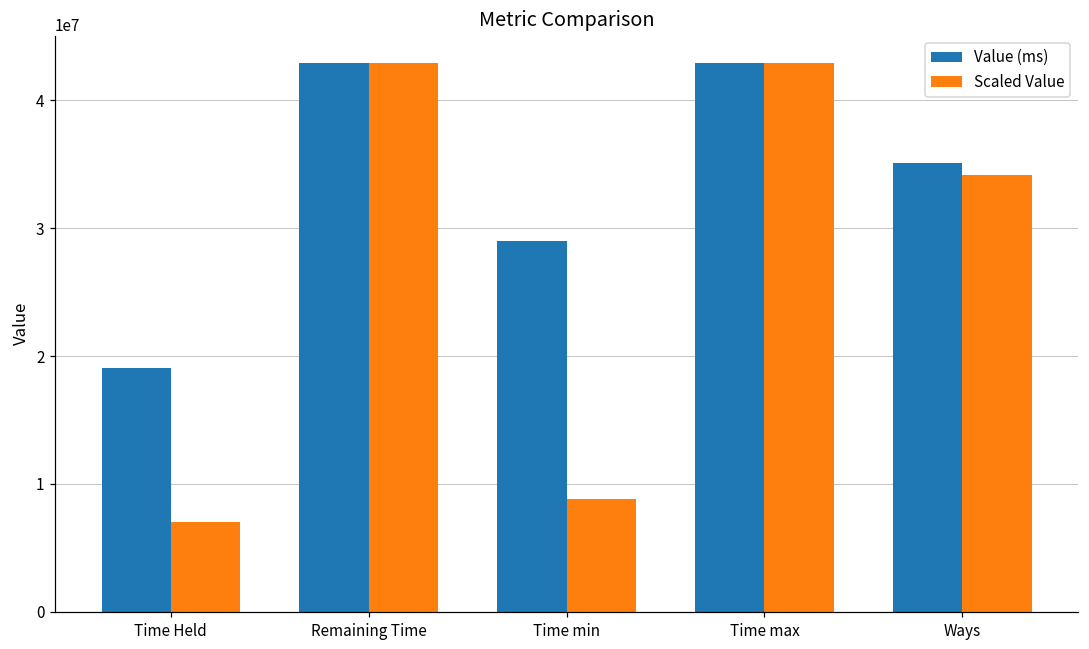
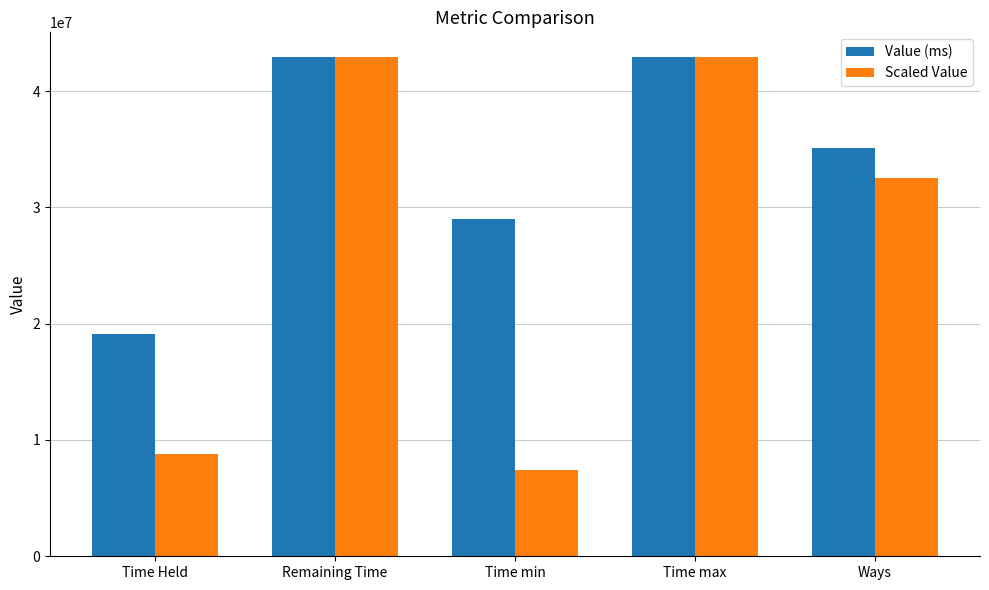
Scaled Value, Time Held: 7000000 -> 8800000
Scaled Value, Time min: 8800000 -> 7400000
Scaled Value, Ways: 34100000 -> 32500000
